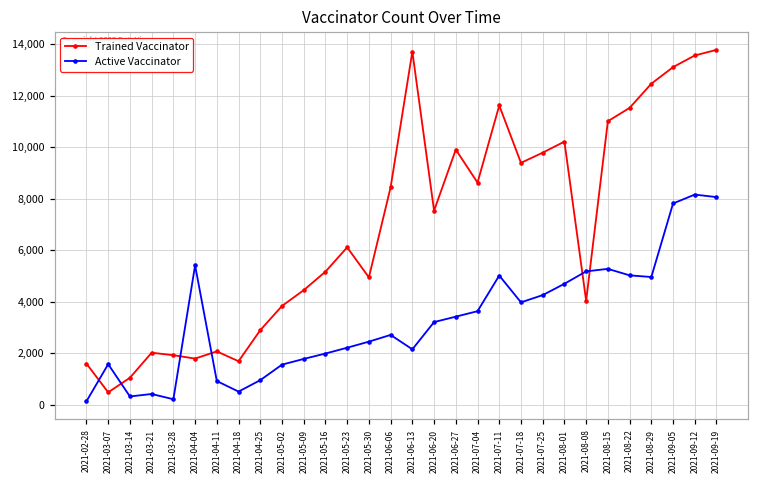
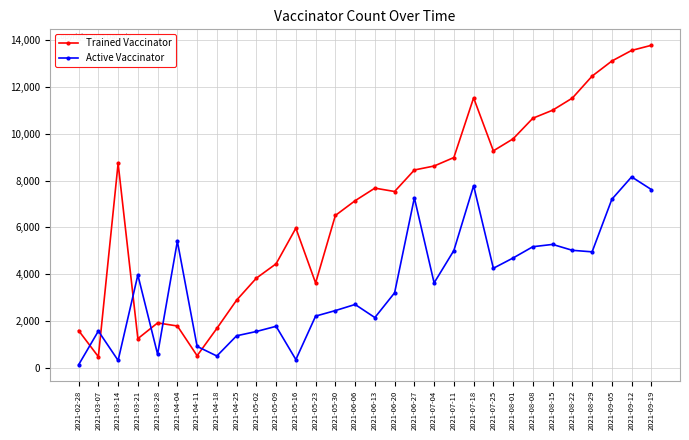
Trained Vaccinator, 2021-03-14: 1,000 -> 8,700
Trained Vaccinator, 2021-03-21: 2,000 -> 1,300
Active Vaccinator, 2021-03-21: 400 -> 4,000
Active Vaccinator, 2021-03-28: 200 -> 600
Trained Vaccinator, 2021-04-11: 2,100 -> 500
Active Vaccinator, 2021-04-25: 1,000 -> 1,400
Trained Vaccinator, 2021-05-16: 5,200 -> 6,000
Active Vaccinator, 2021-05-16: 2,000 -> 400
Trained Vaccinator, 2021-05-23: 6,100 -> 3,600
Trained Vaccinator, 2021-05-30: 4,900 -> 6,500
Trained Vaccinator, 2021-06-06: 8,400 -> 7,100
Trained Vaccinator, 2021-06-13: 13,700 -> 7,700
Trained Vaccinator, 2021-06-27: 9,900 -> 8,500
Active Vaccinator, 2021-06-27: 3,400 -> 7,300
Trained Vaccinator, 2021-07-11: 11,600 -> 9,000
Trained Vaccinator, 2021-07-18: 9,400 -> 11,500
Active Vaccinator, 2021-07-18: 4,000 -> 7,800
Trained Vaccinator, 2021-07-25: 9,800 -> 9,300
Trained Vaccinator, 2021-08-01: 10,200 -> 9,800
Trained Vaccinator, 2021-08-08: 4,000 -> 10,700
Active Vaccinator, 2021-09-05: 7,800 -> 7,200
Active Vaccinator, 2021-09-19: 8,100 -> 7,600
